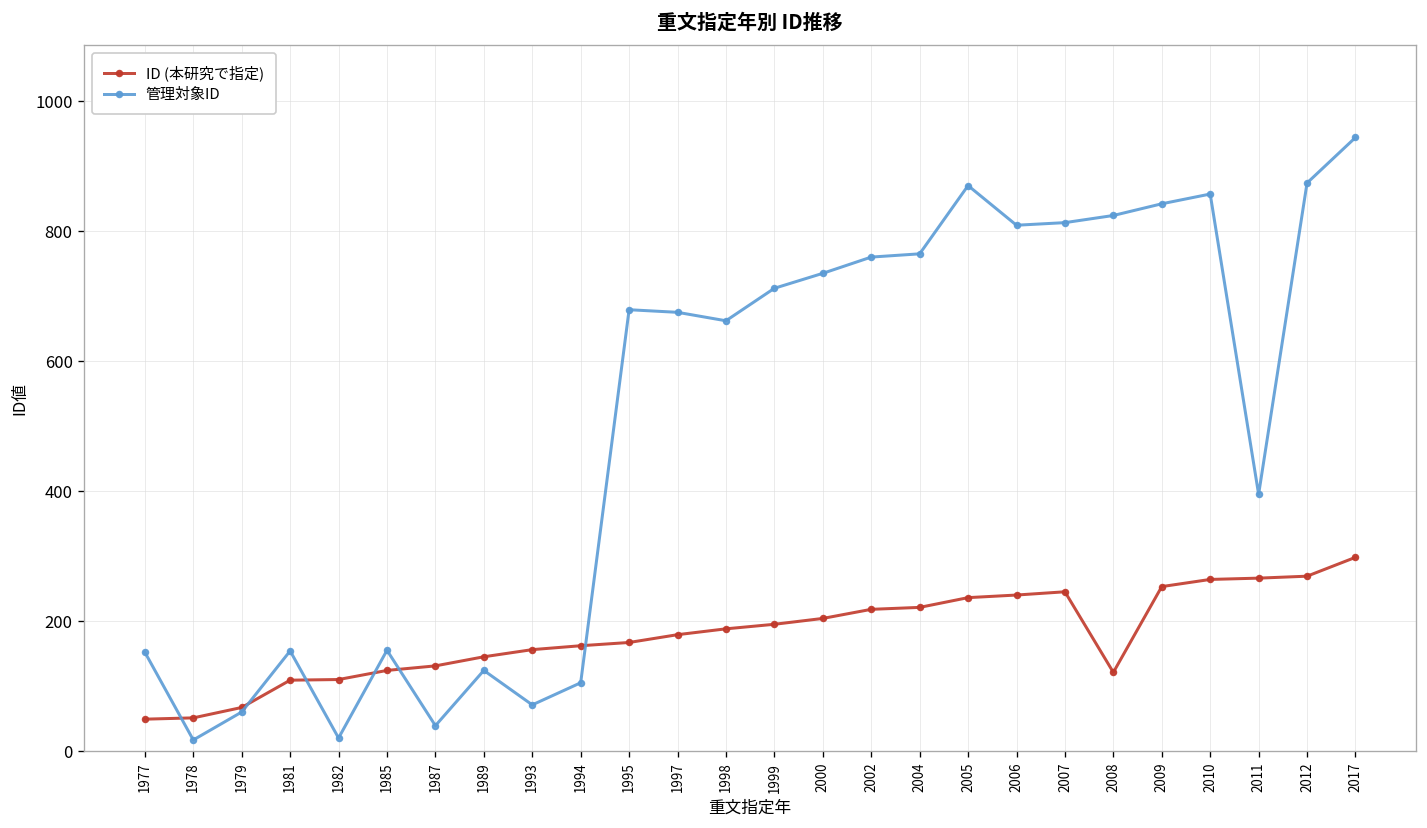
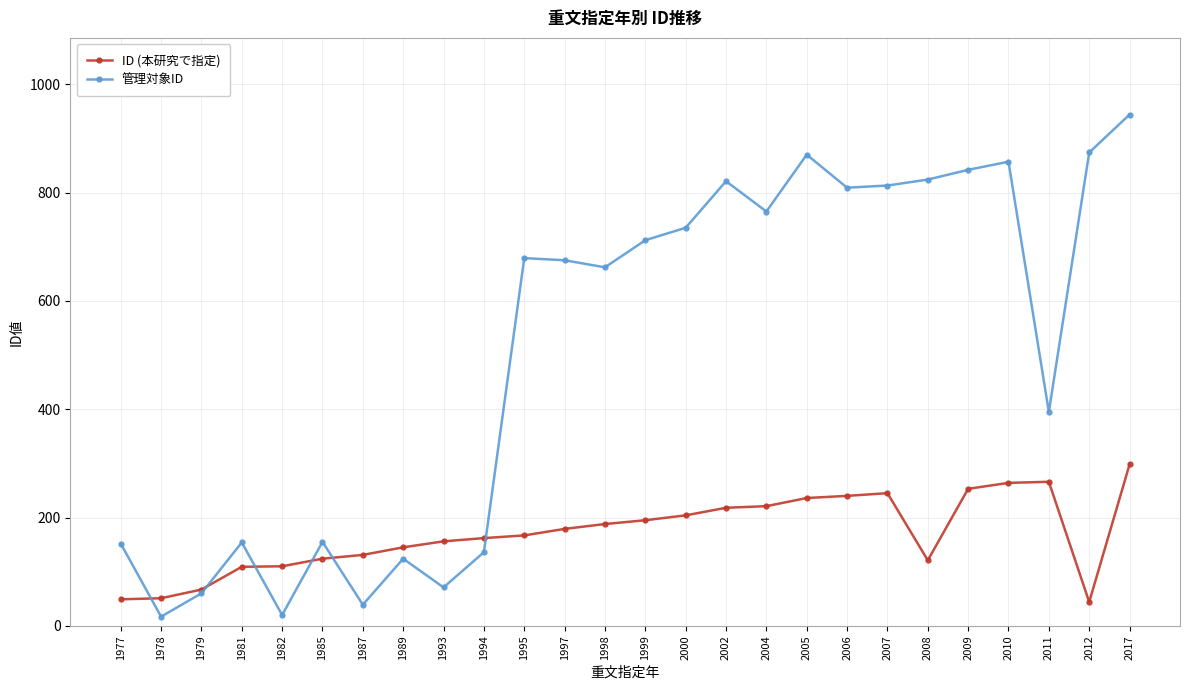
管理対象ID, 1994: 110 -> 140
管理対象ID, 2002: 760 -> 820
ID (本研究で指定), 2012: 270 -> 40
